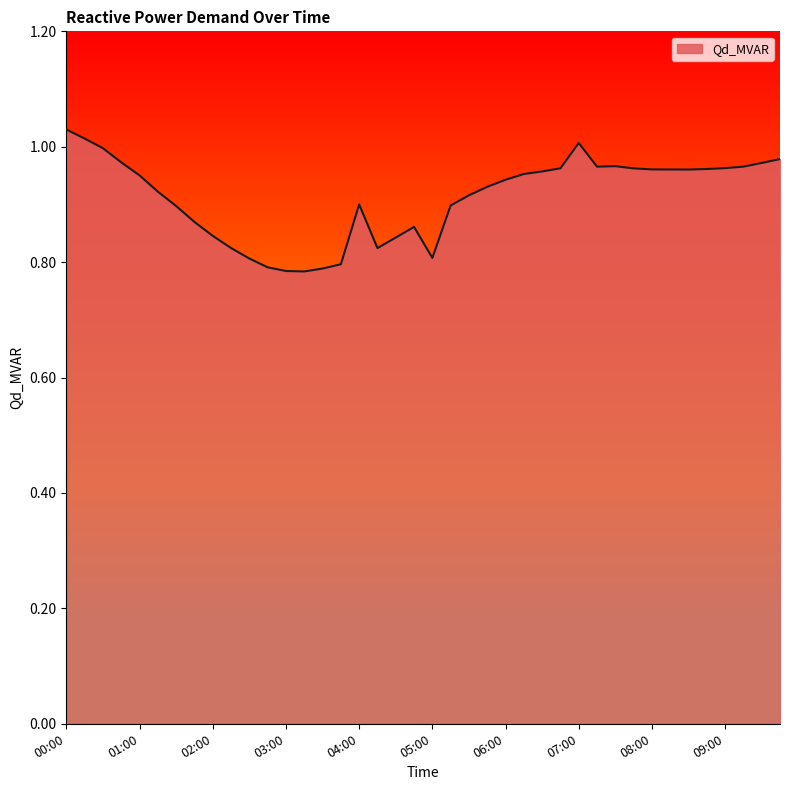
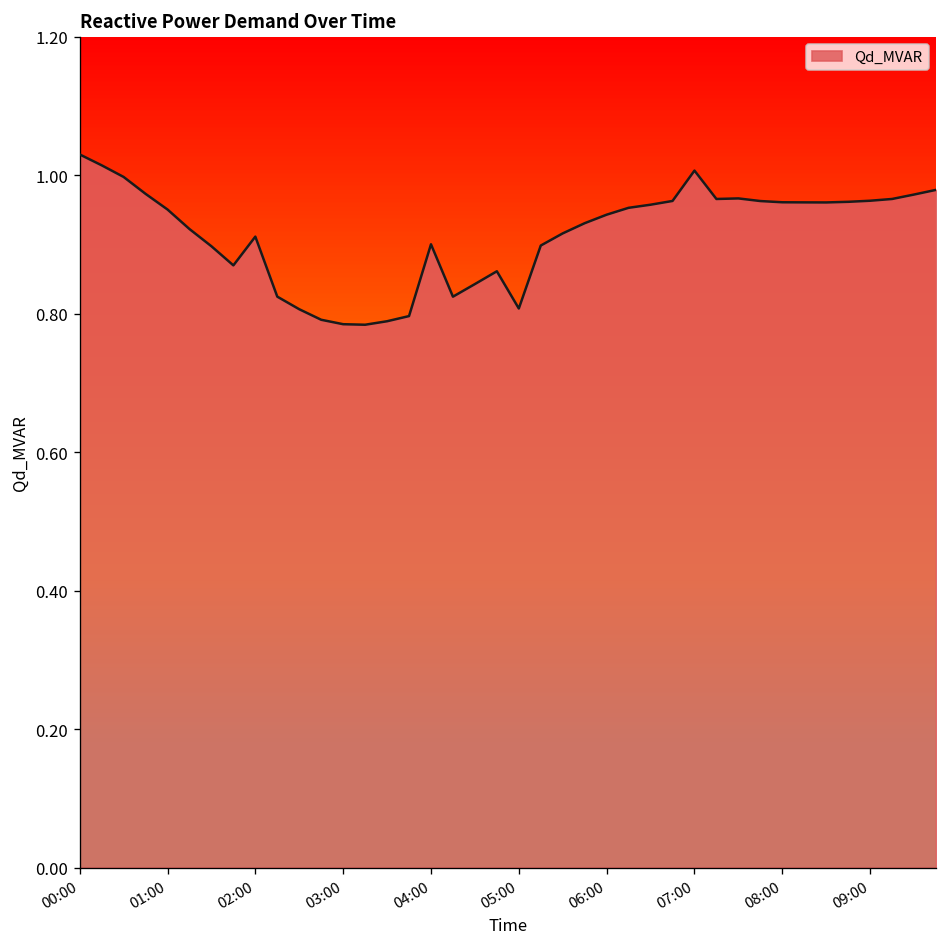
02:00: 0.85 -> 0.91
